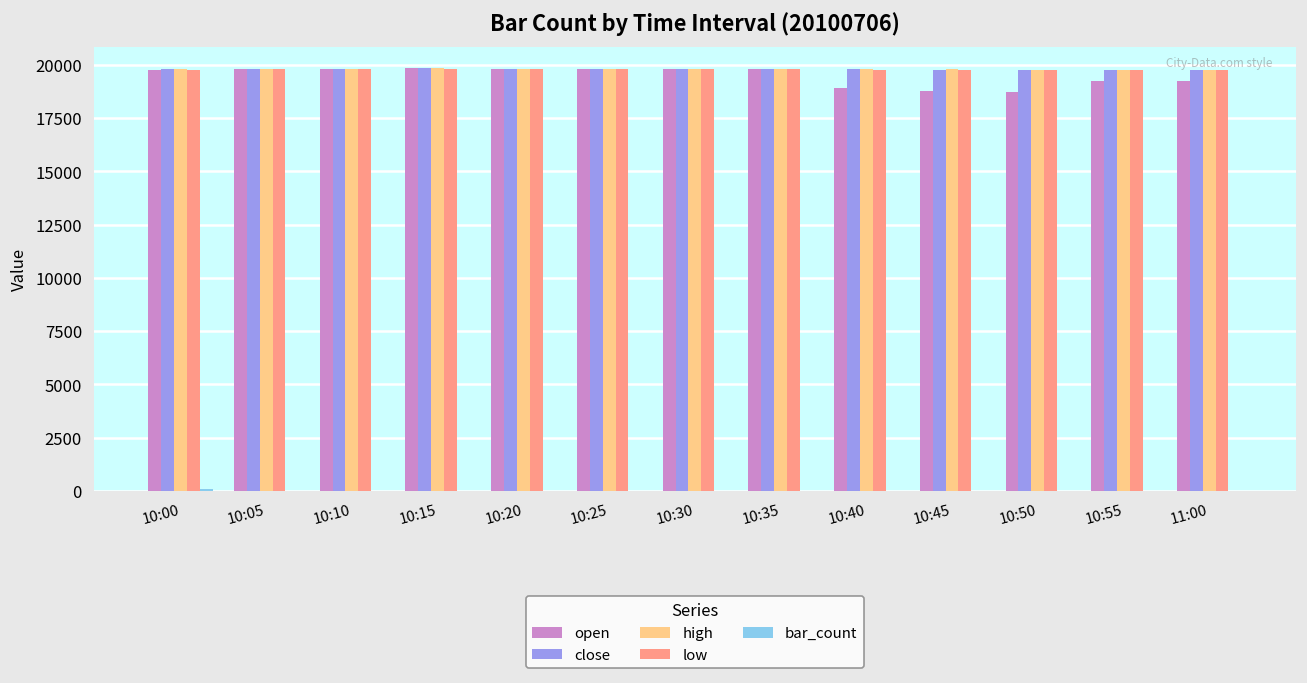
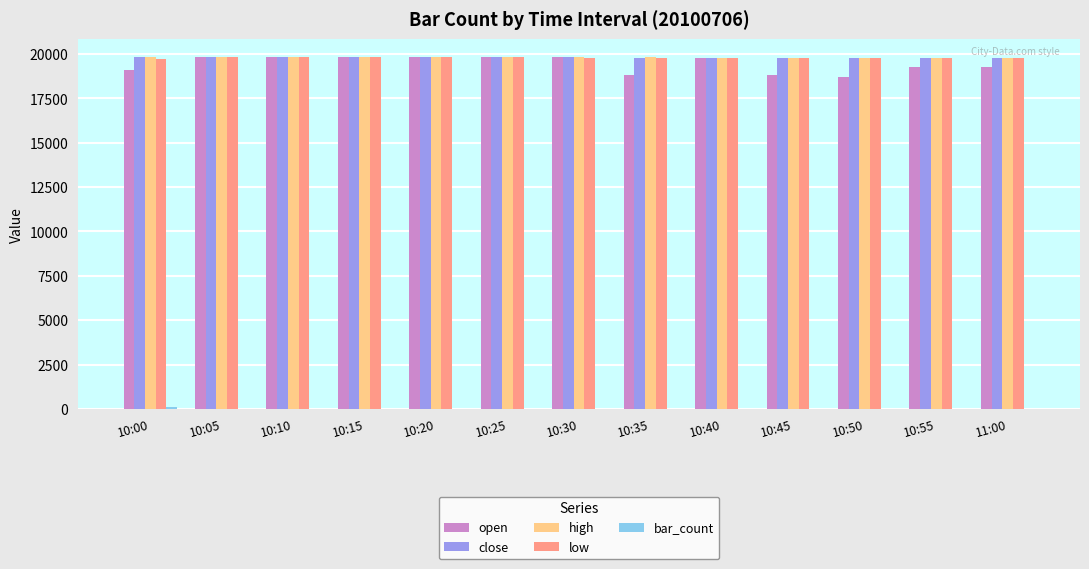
open, 10:00: 19700 -> 19100
open, 10:35: 19800 -> 18800
open, 10:40: 18900 -> 19800
